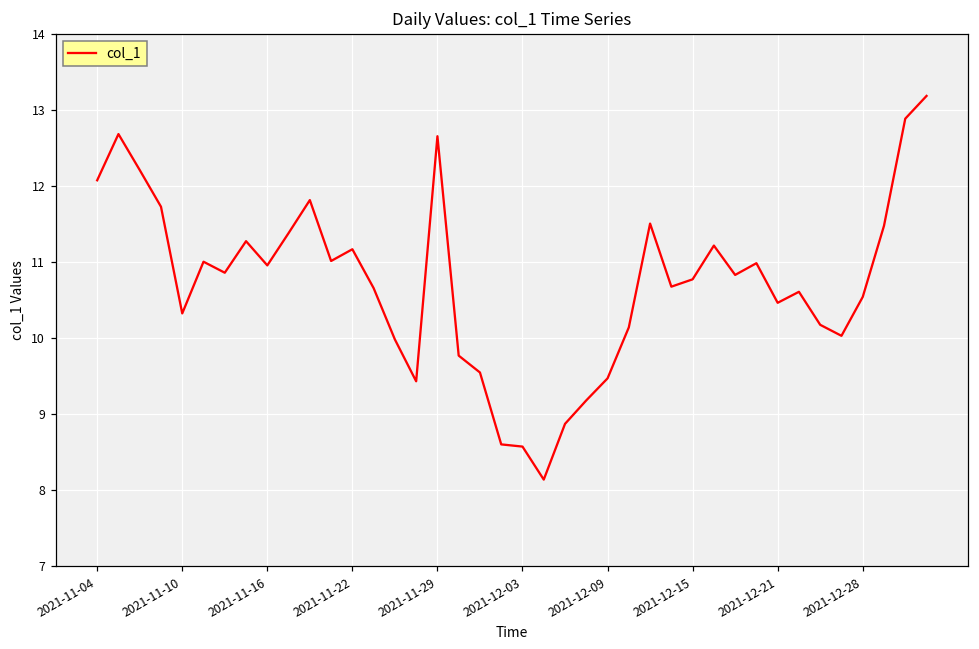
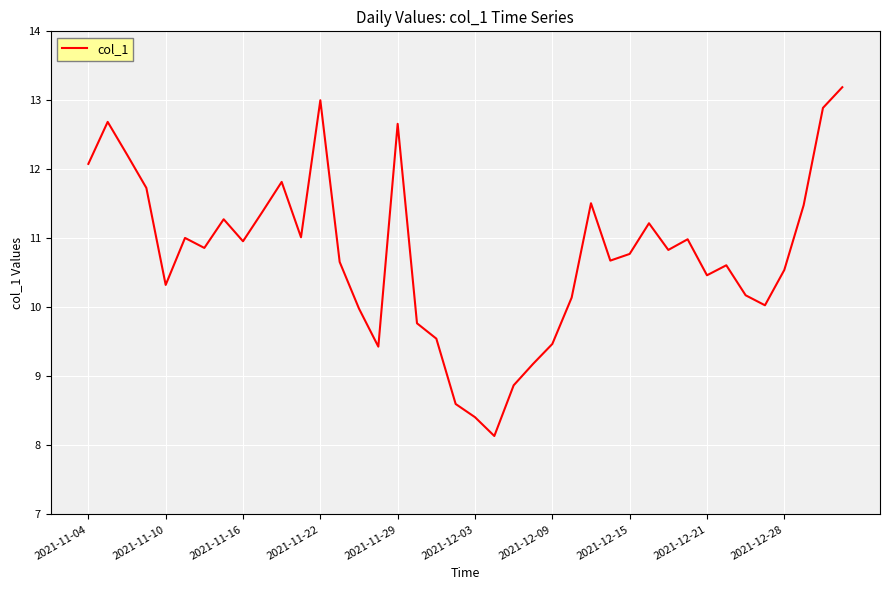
2021-11-22: 11.2 -> 13.0
2021-12-03: 8.6 -> 8.4
